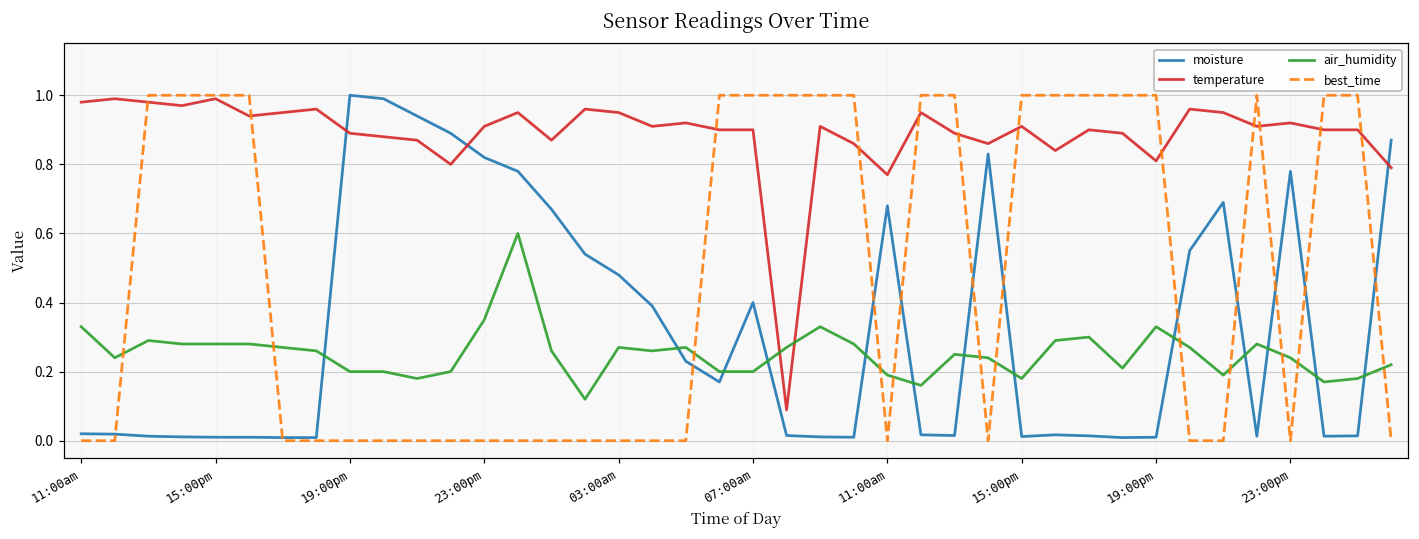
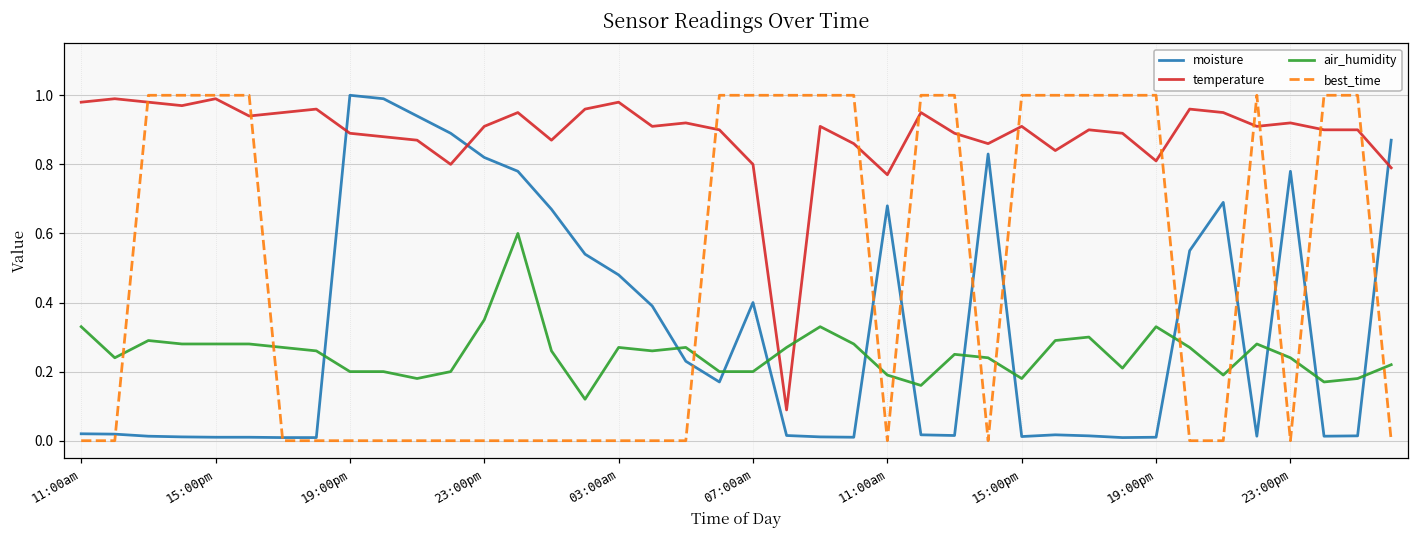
temperature, 03:00am: 0.95 -> 0.98
temperature, 07:00am: 0.9 -> 0.8
